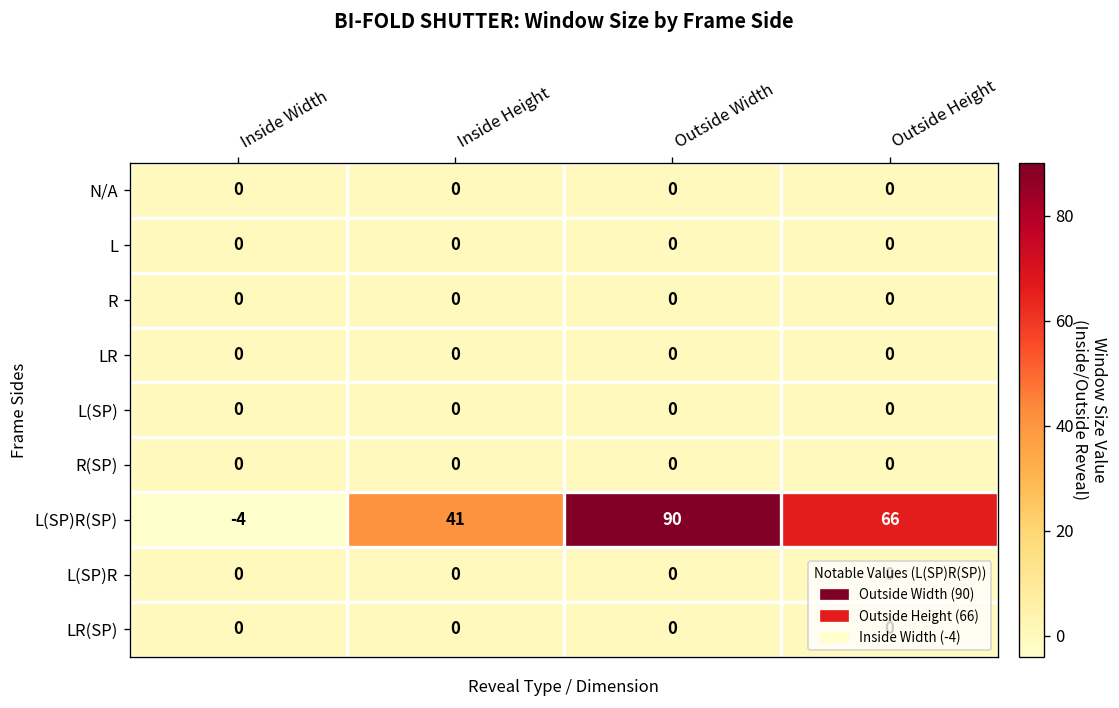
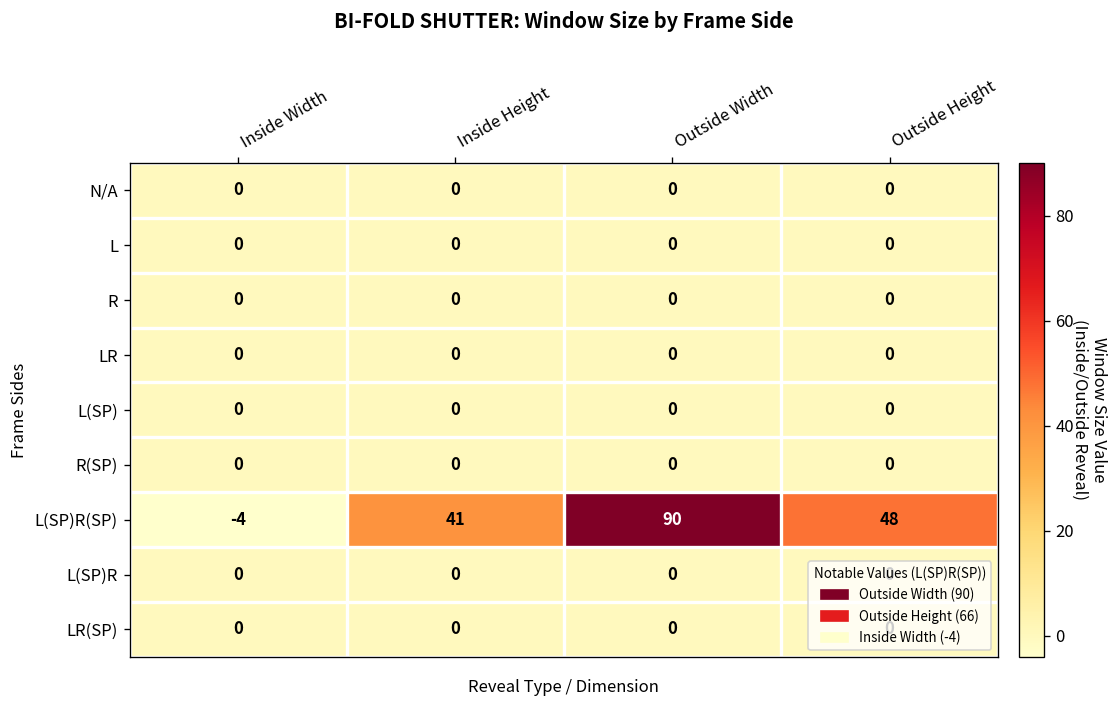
L(SP)R(SP), Outside Height: 66 -> 48
